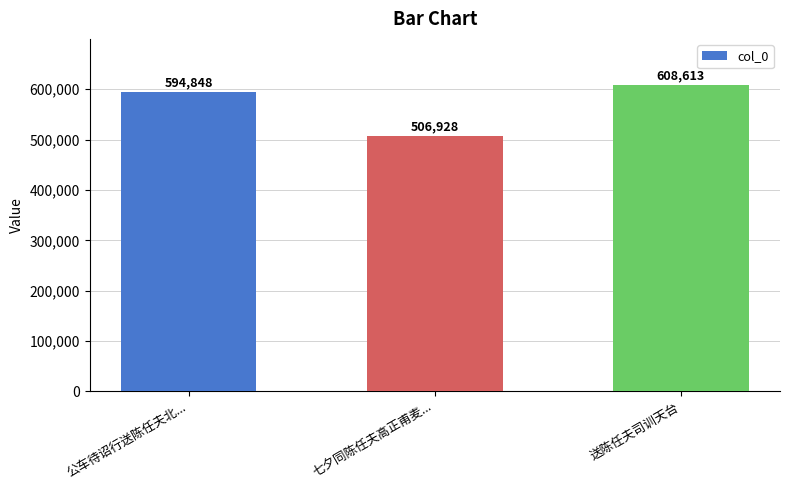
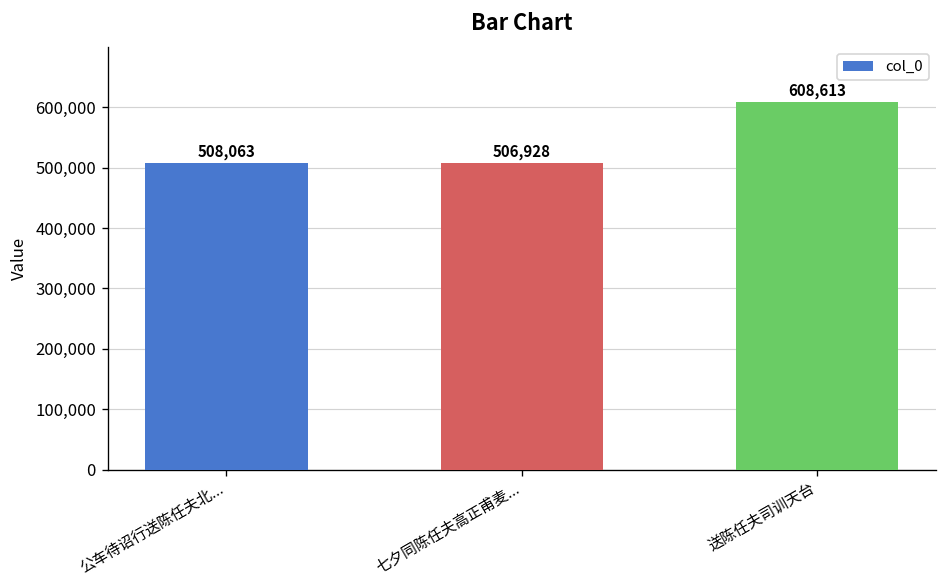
公车待诏行送陈任夫北...: 594,848 -> 508,063
